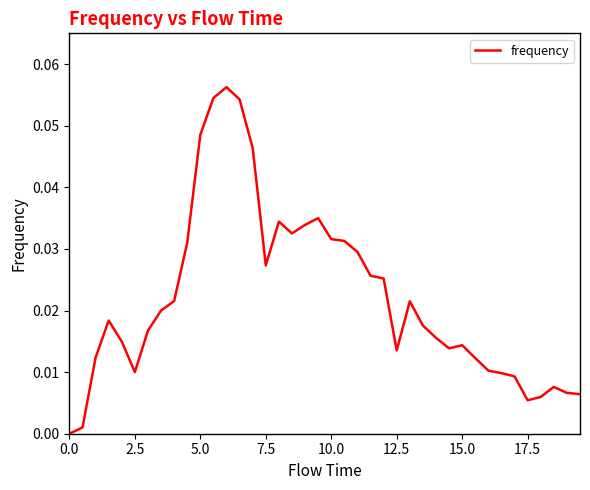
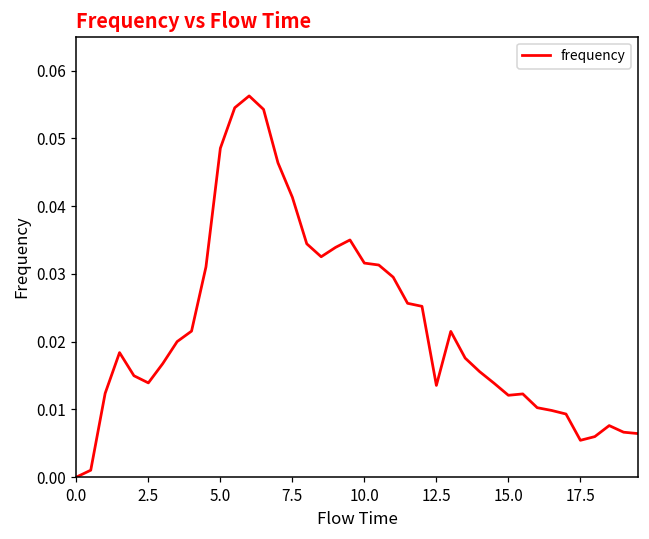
2.5: 0.010 -> 0.014
7.5: 0.027 -> 0.041
15.0: 0.014 -> 0.012
